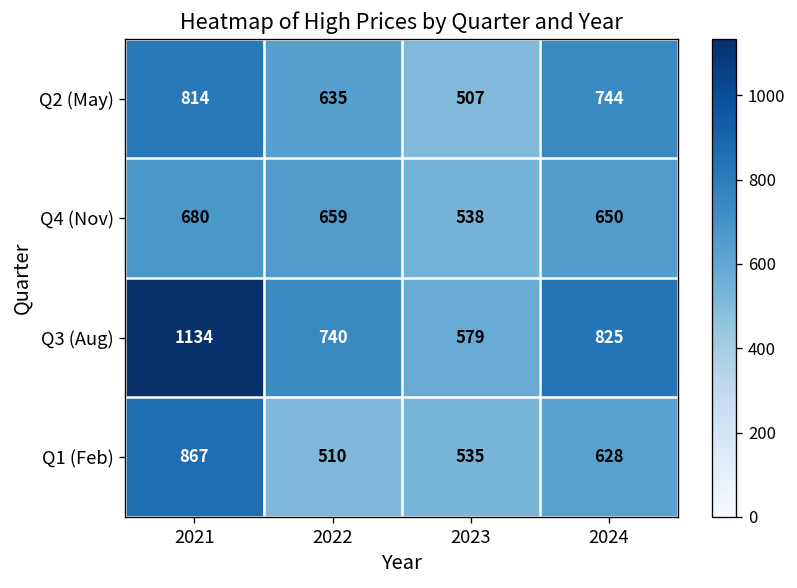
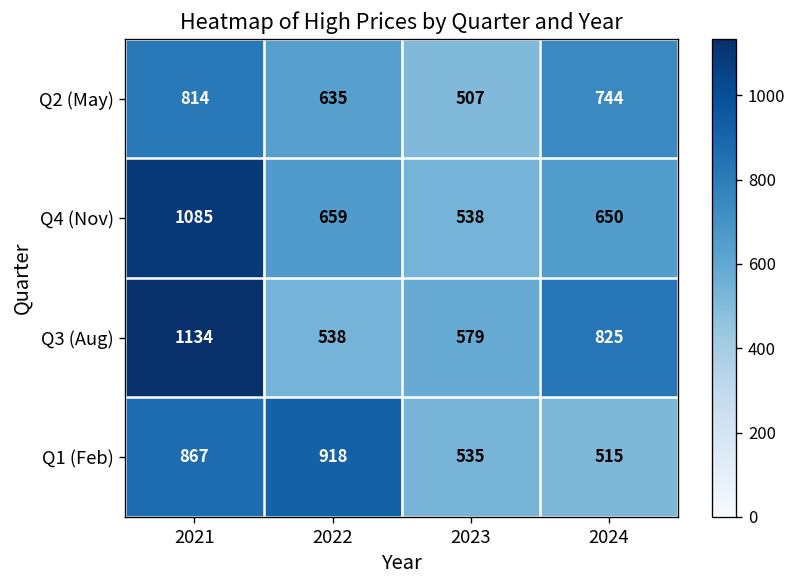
Q4 (Nov), 2021: 680 -> 1085
Q3 (Aug), 2022: 740 -> 538
Q1 (Feb), 2022: 510 -> 918
Q1 (Feb), 2024: 628 -> 515
